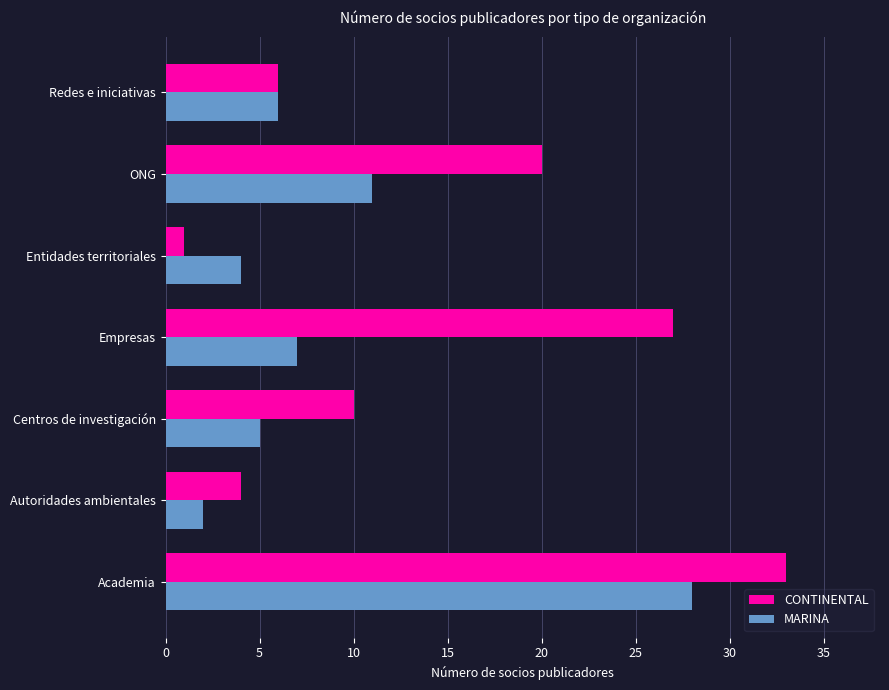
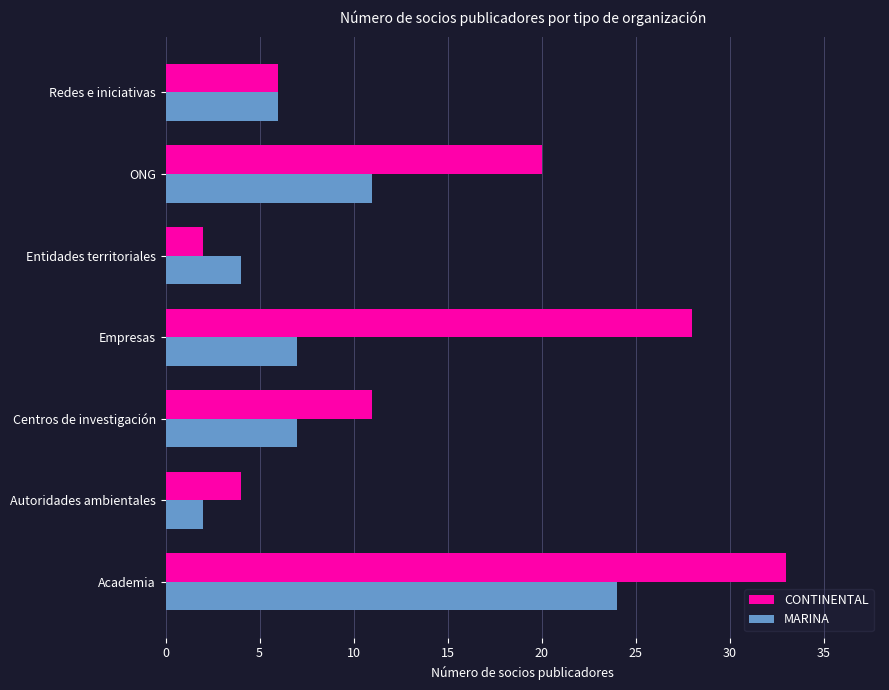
CONTINENTAL, Entidades territoriales: 1 -> 2
CONTINENTAL, Empresas: 27 -> 28
CONTINENTAL, Centros de investigación: 10 -> 11
MARINA, Centros de investigación: 5 -> 7
MARINA, Academia: 28 -> 24
